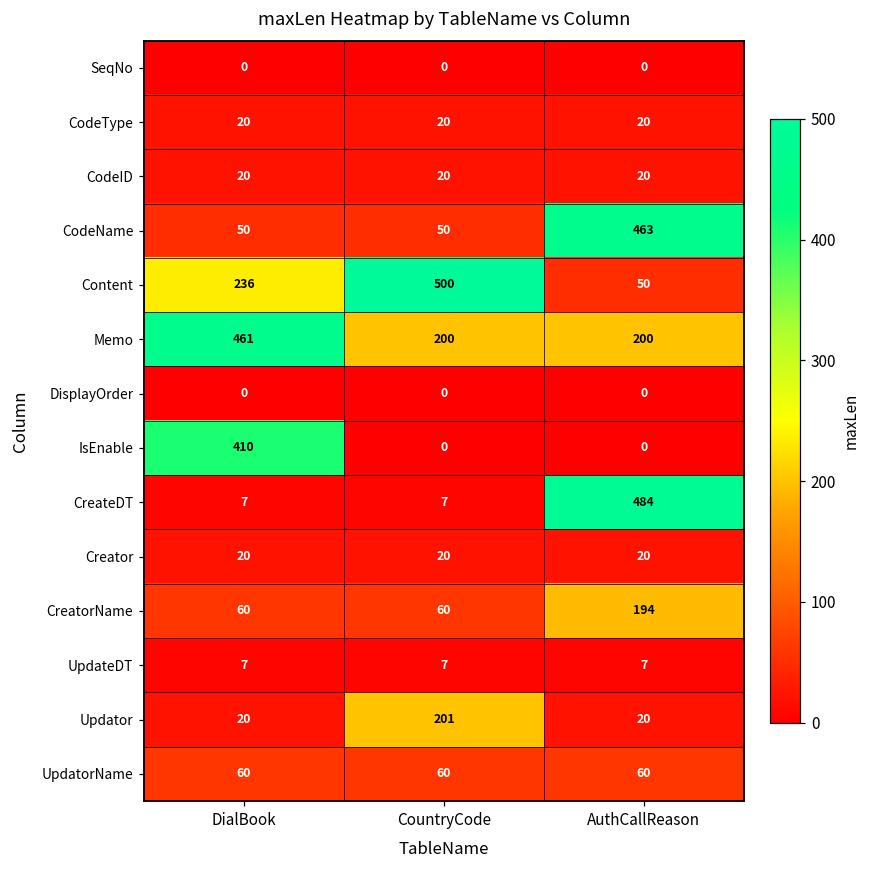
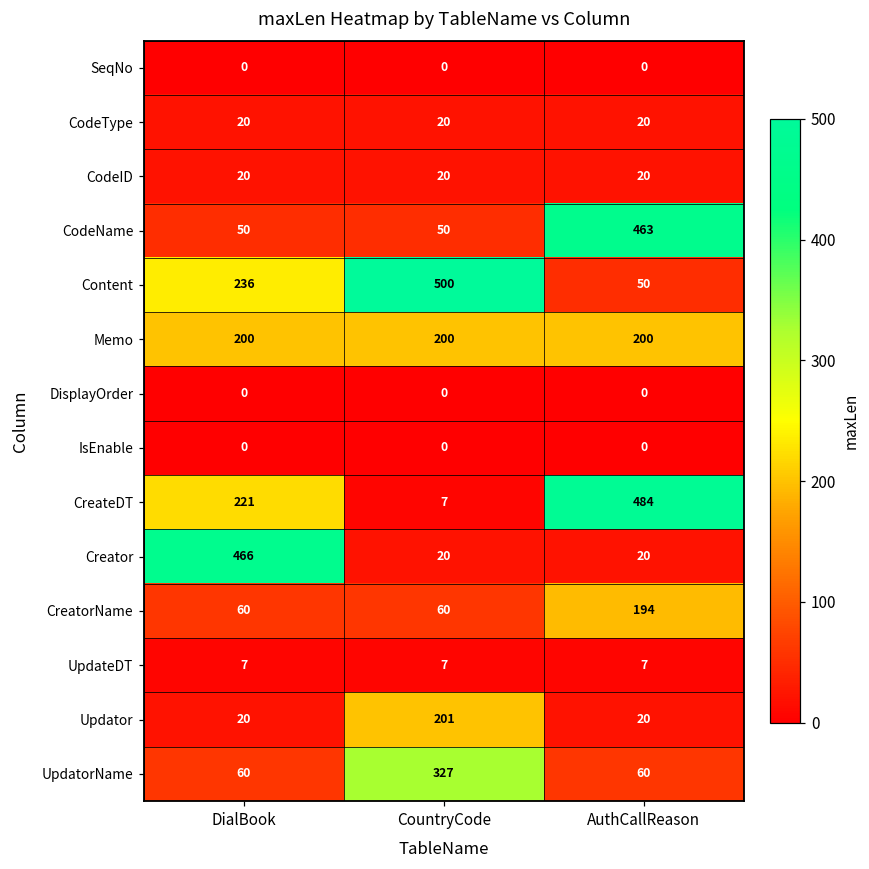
Memo, DialBook: 461 -> 200
IsEnable, DialBook: 410 -> 0
CreateDT, DialBook: 7 -> 221
Creator, DialBook: 20 -> 466
UpdatorName, CountryCode: 60 -> 327
